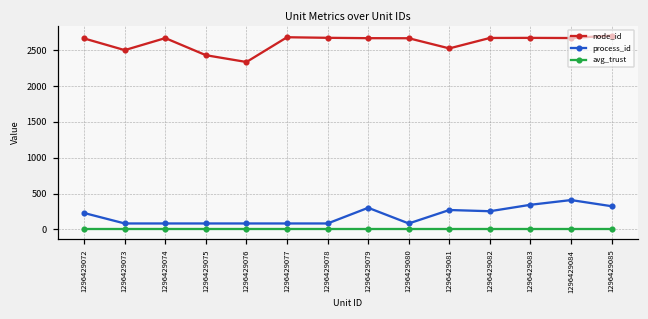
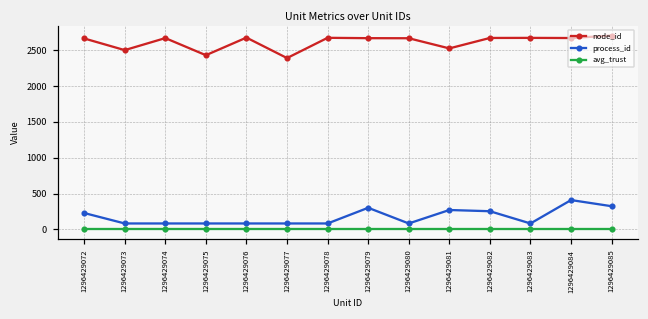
node_id, 1296429076: 2300 -> 2700
node_id, 1296429077: 2700 -> 2400
process_id, 1296429083: 300 -> 100
